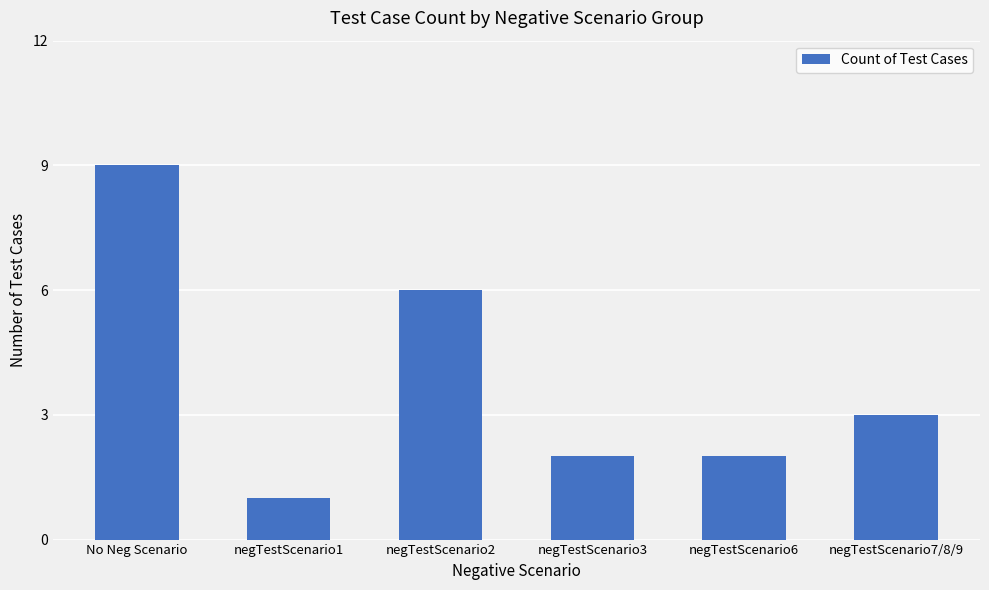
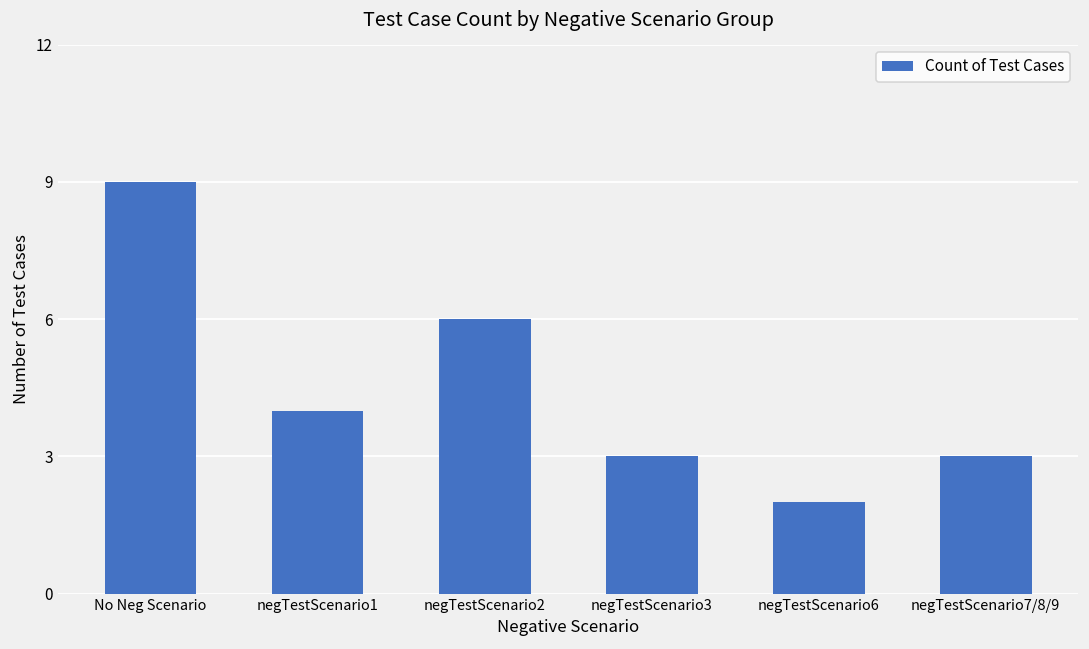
negTestScenario1: 1 -> 4
negTestScenario3: 2 -> 3
